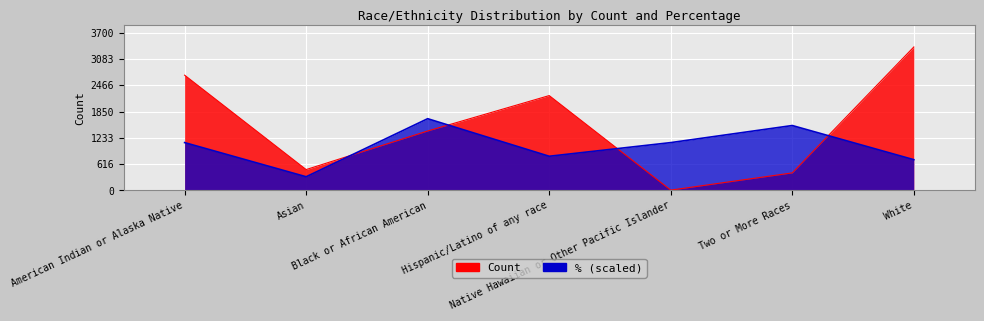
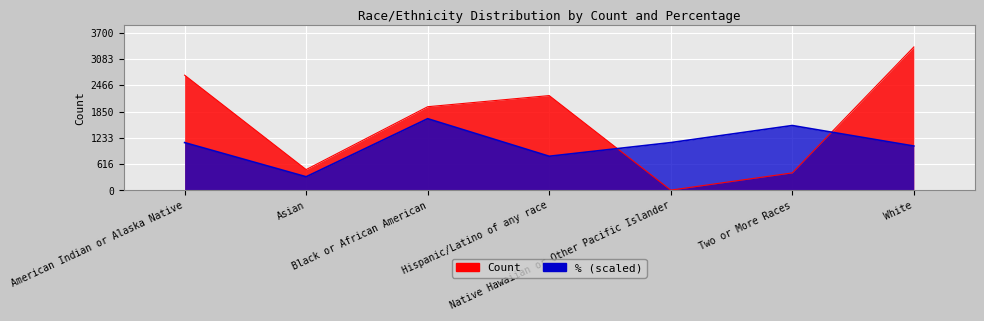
Count, Black or African American: 1400 -> 2000
% (scaled), White: 700 -> 1000
